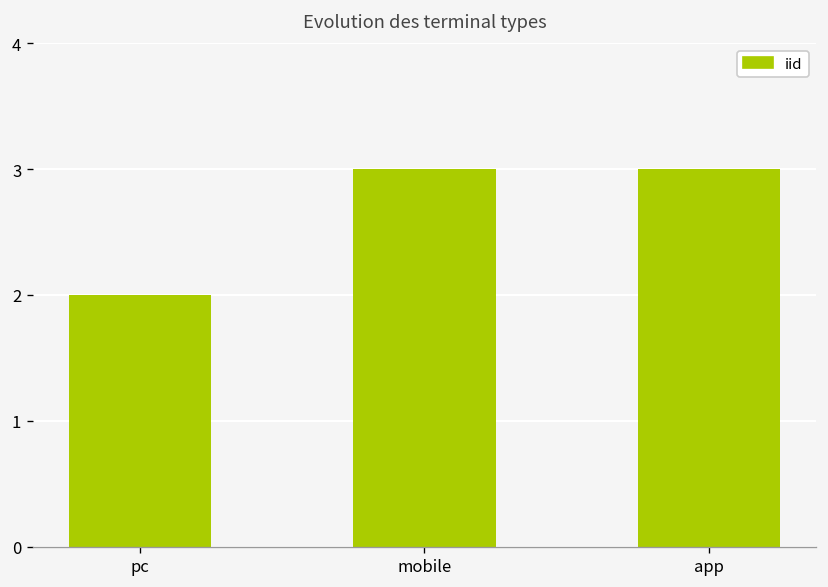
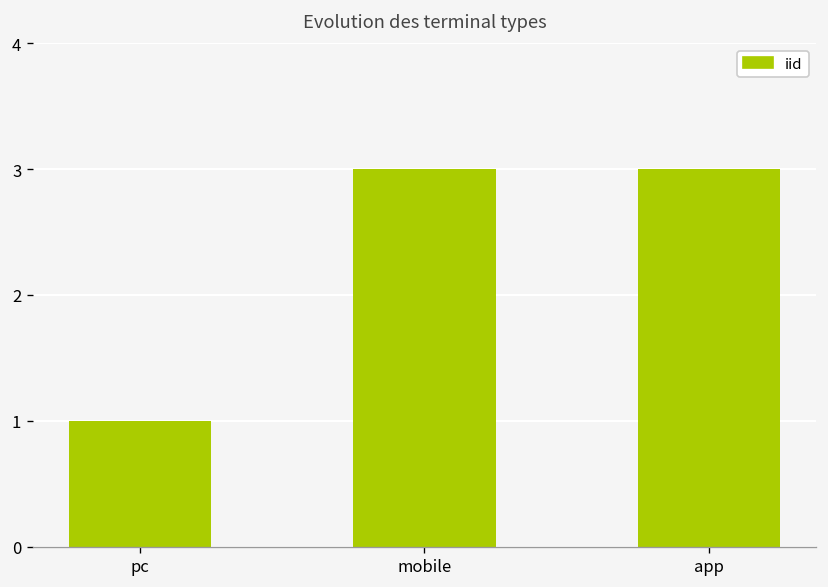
pc: 2 -> 1
